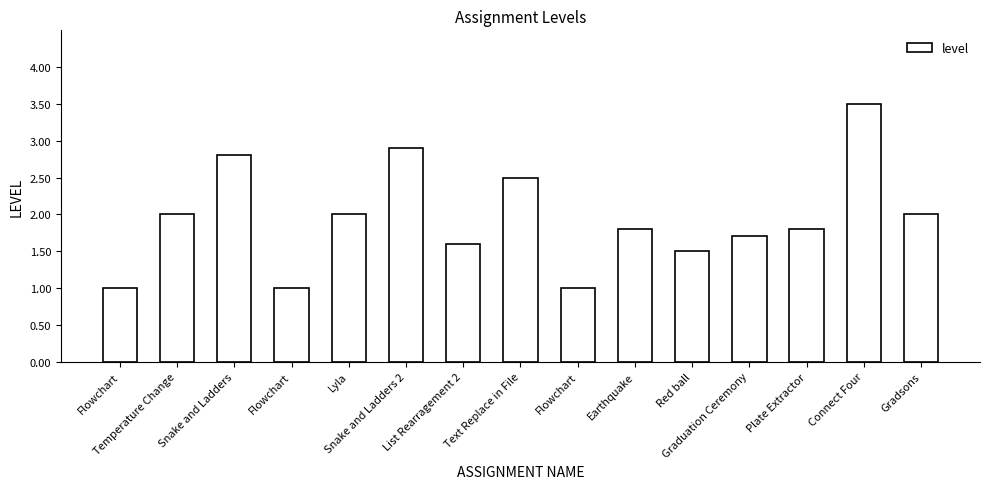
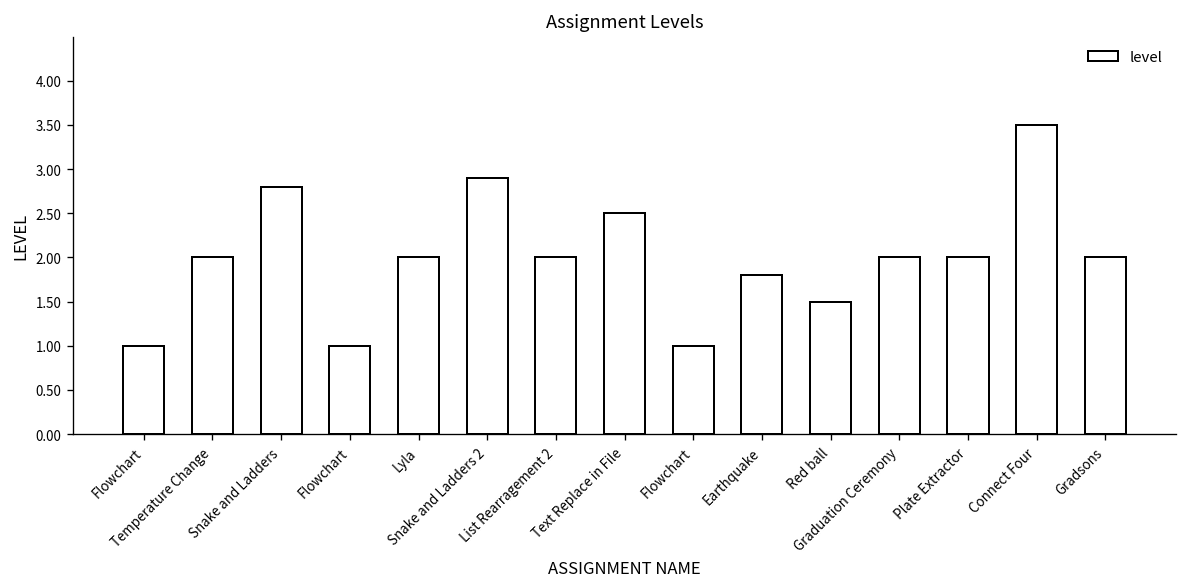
List Rearragement 2: 1.6 -> 2.0
Graduation Ceremony: 1.7 -> 2.0
Plate Extractor: 1.8 -> 2.0
